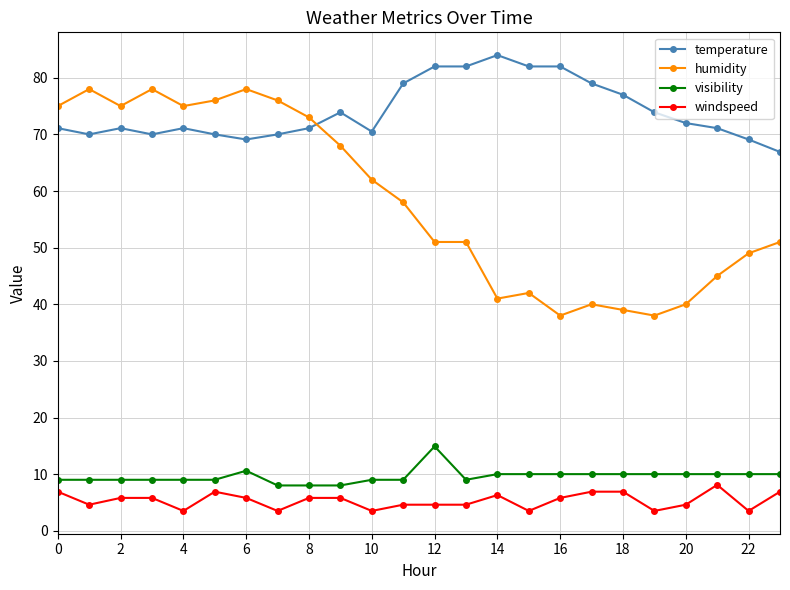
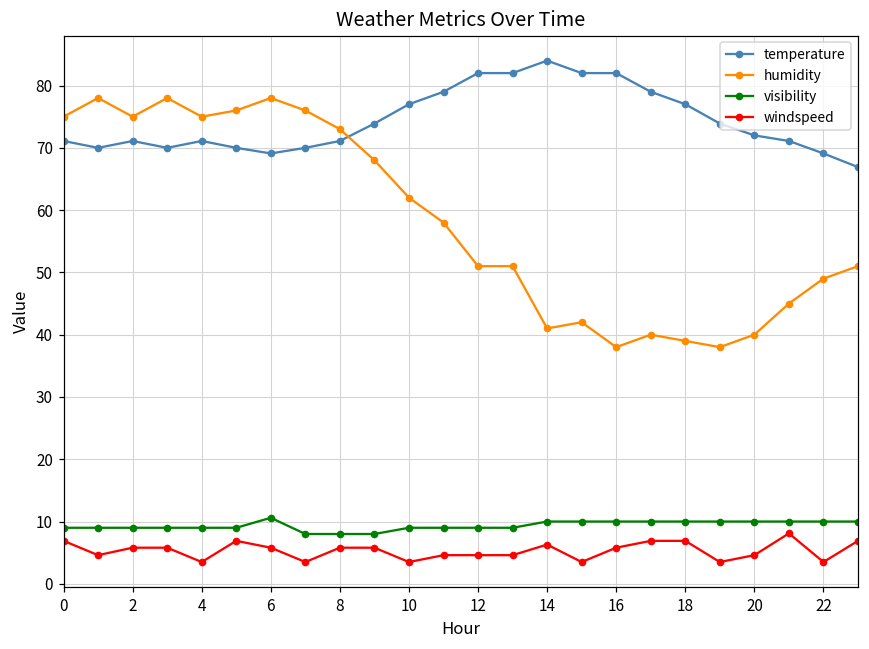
temperature, 10: 71 -> 77
visibility, 12: 15 -> 9
